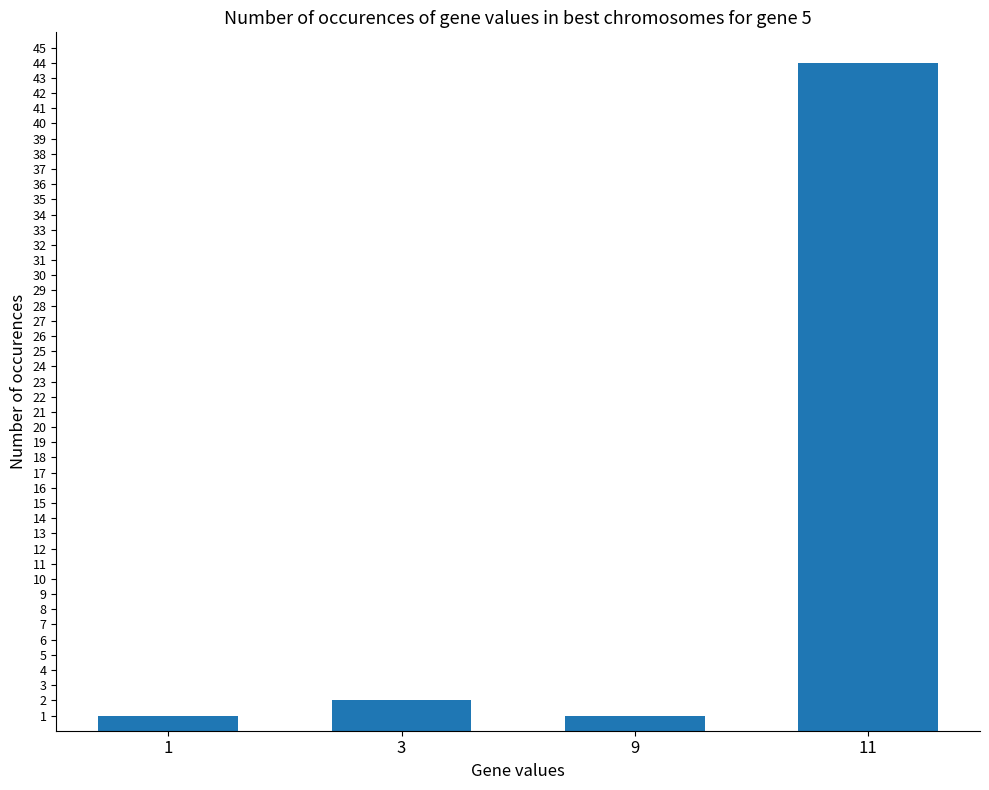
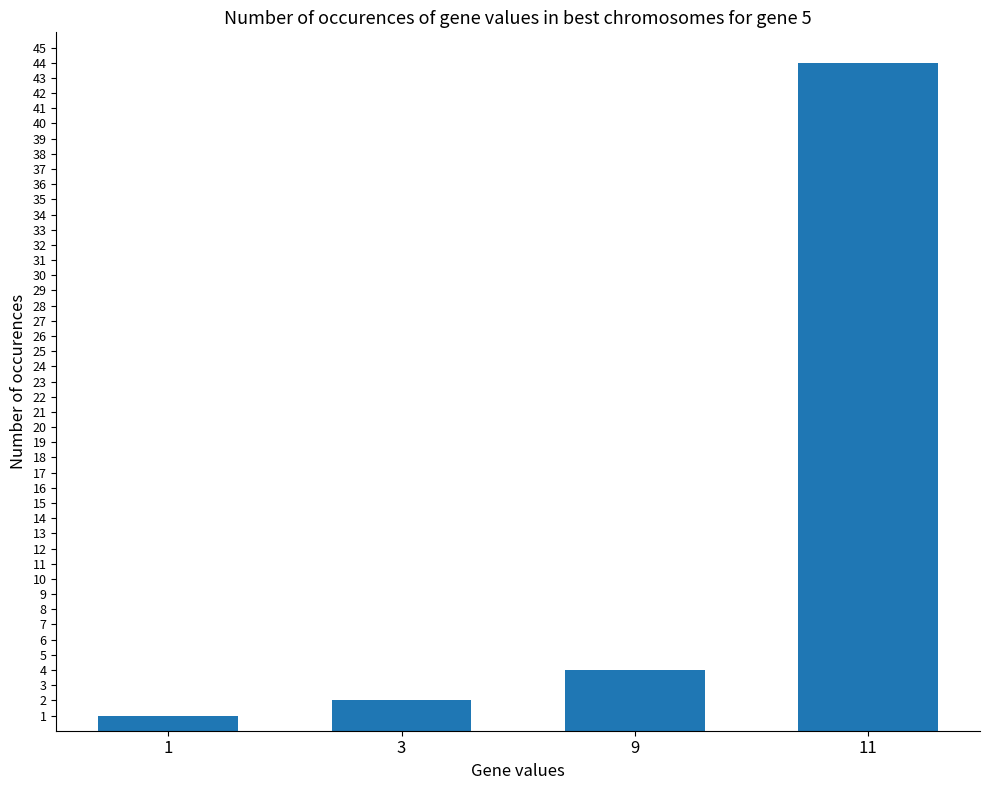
9: 1 -> 4
